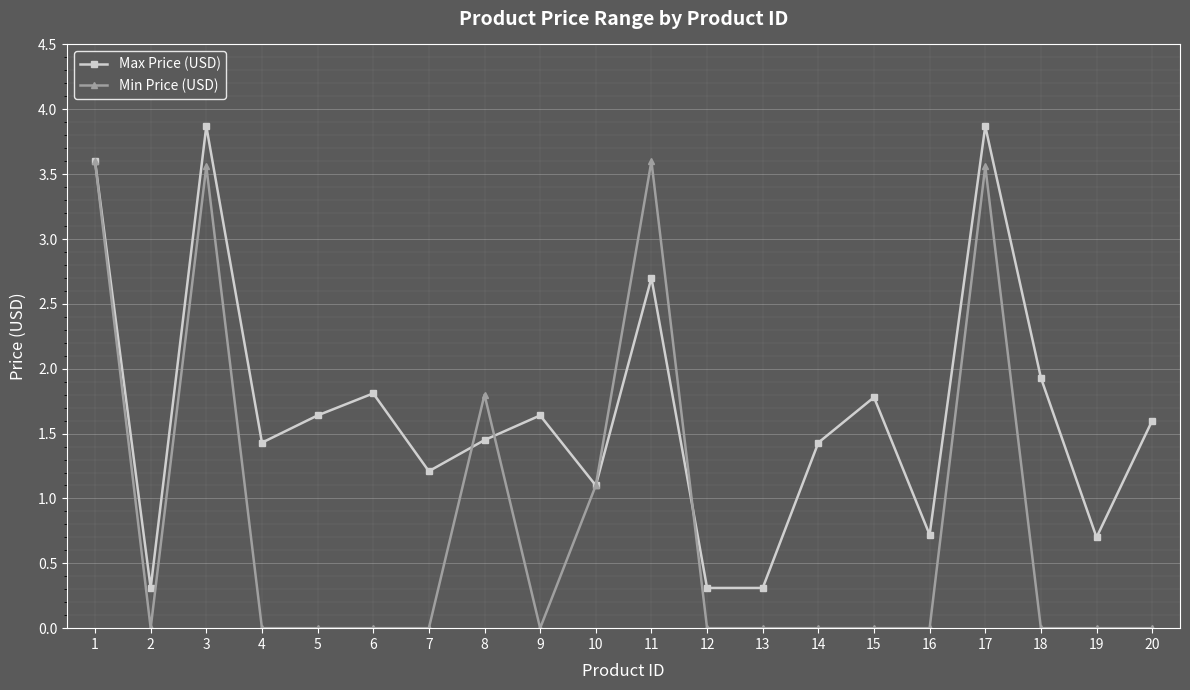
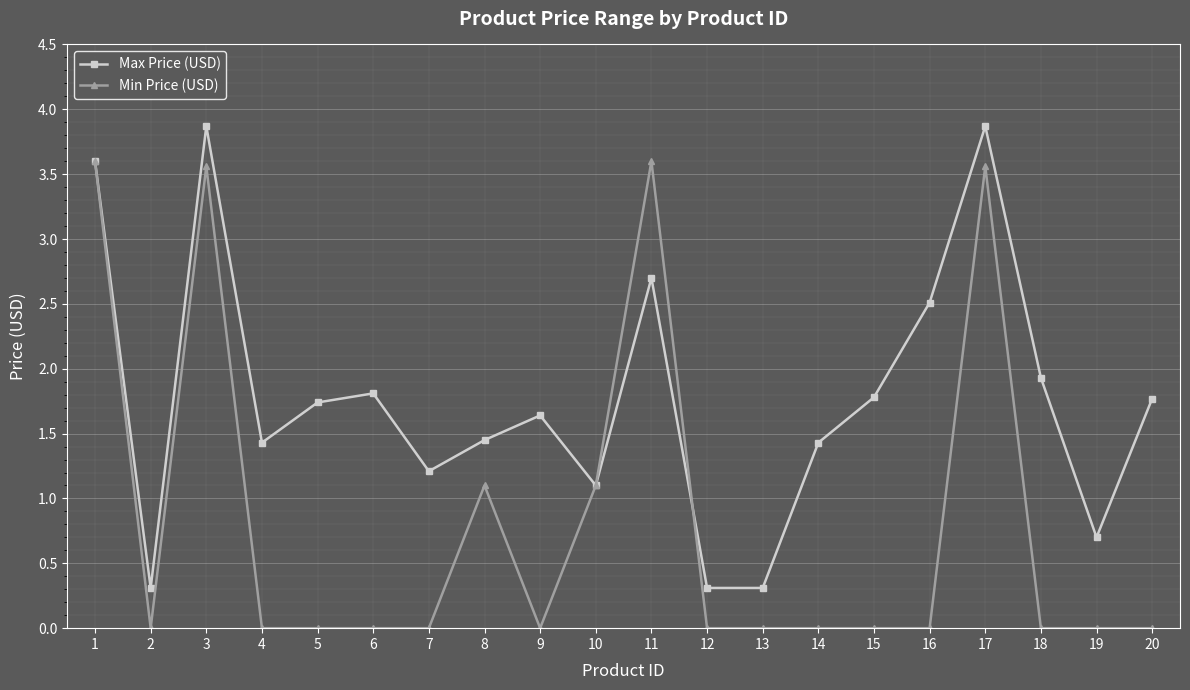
Max Price (USD), 5: 1.64 -> 1.74
Min Price (USD), 8: 1.8 -> 1.1
Max Price (USD), 16: 0.72 -> 2.51
Max Price (USD), 20: 1.60 -> 1.77
